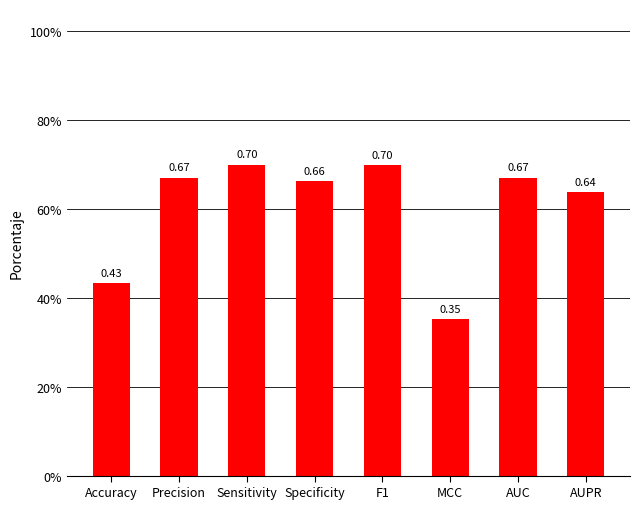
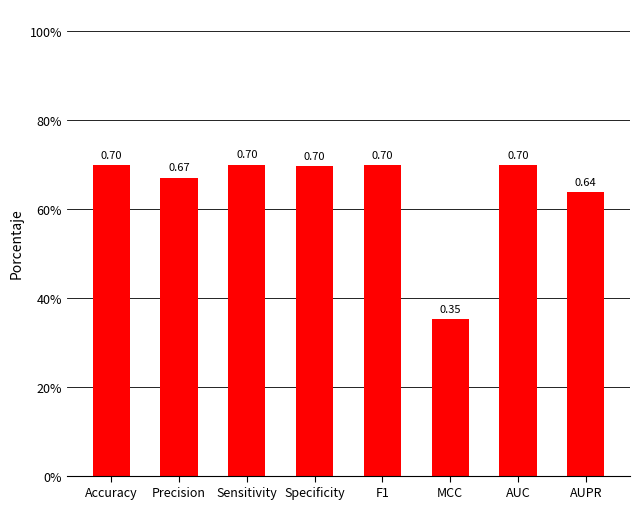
Accuracy: 0.43 -> 0.70
Specificity: 0.66 -> 0.70
AUC: 0.67 -> 0.70
